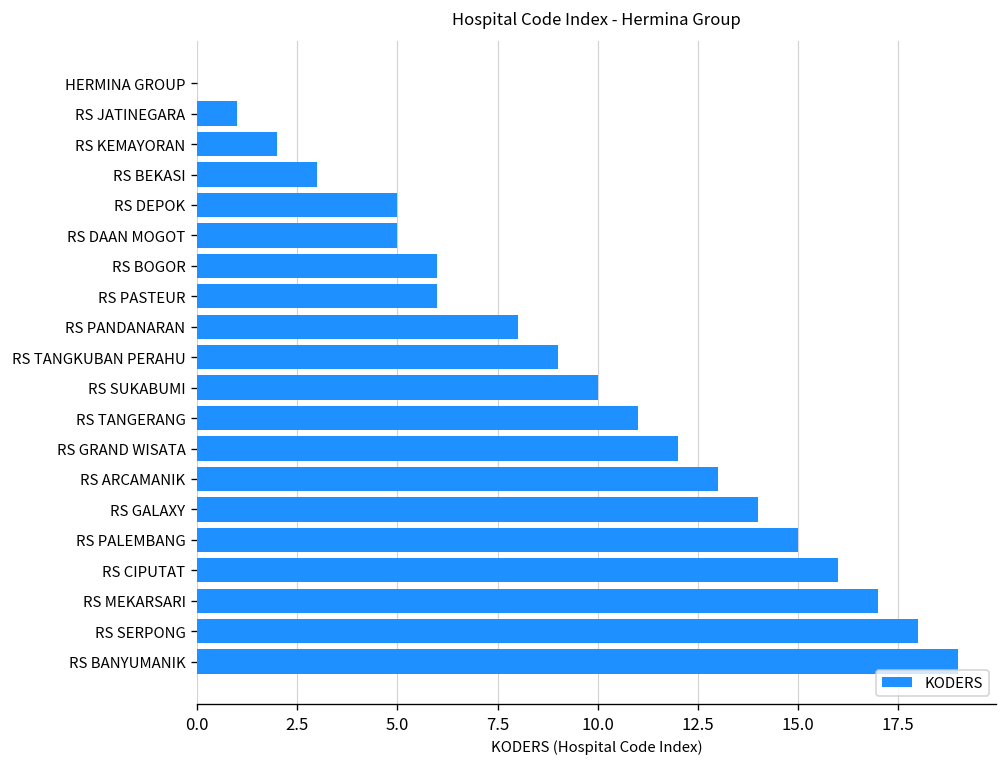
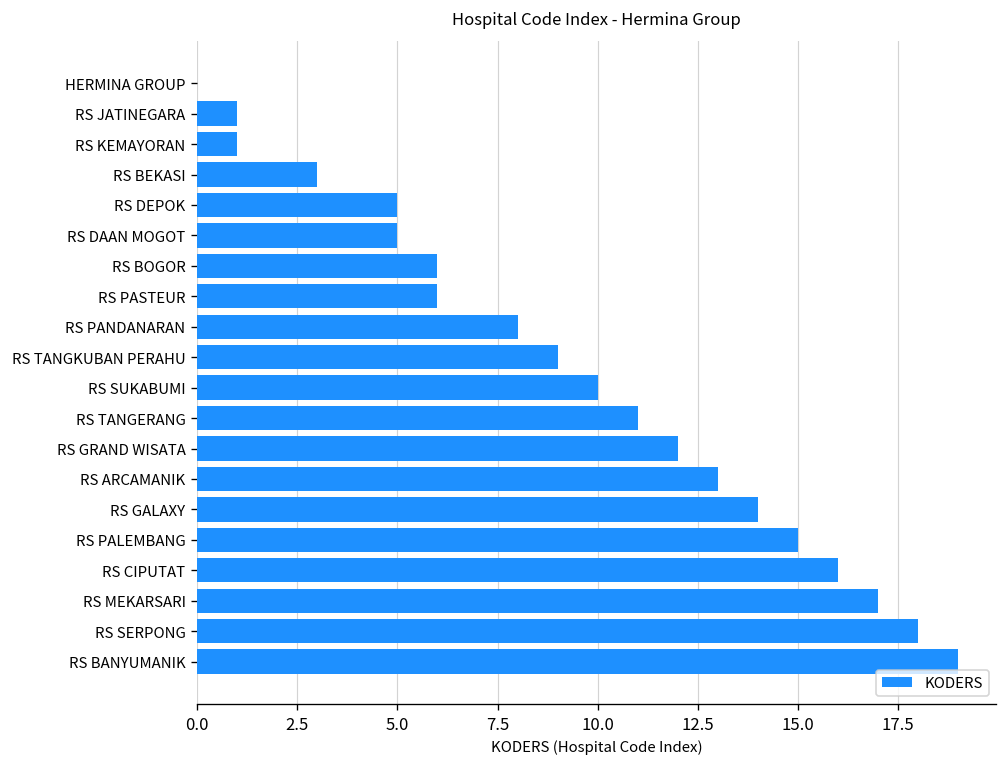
RS KEMAYORAN: 2 -> 1
